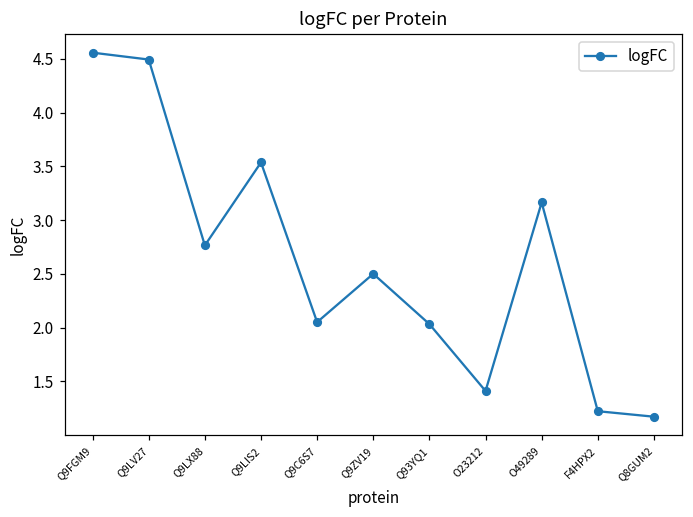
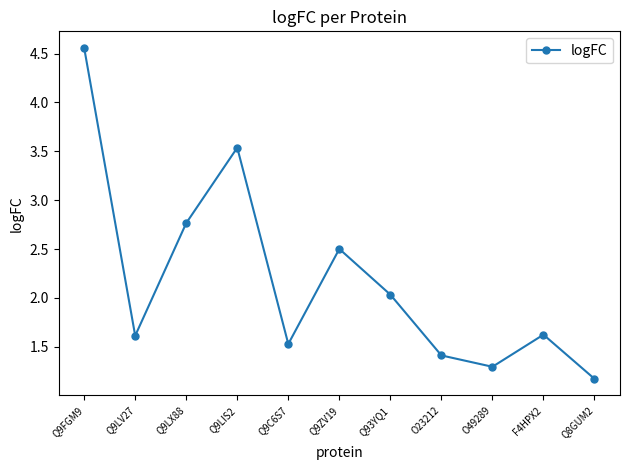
Q9LV27: 4.5 -> 1.6
Q9C6S7: 2.1 -> 1.5
O49289: 3.2 -> 1.3
F4HPX2: 1.2 -> 1.6
